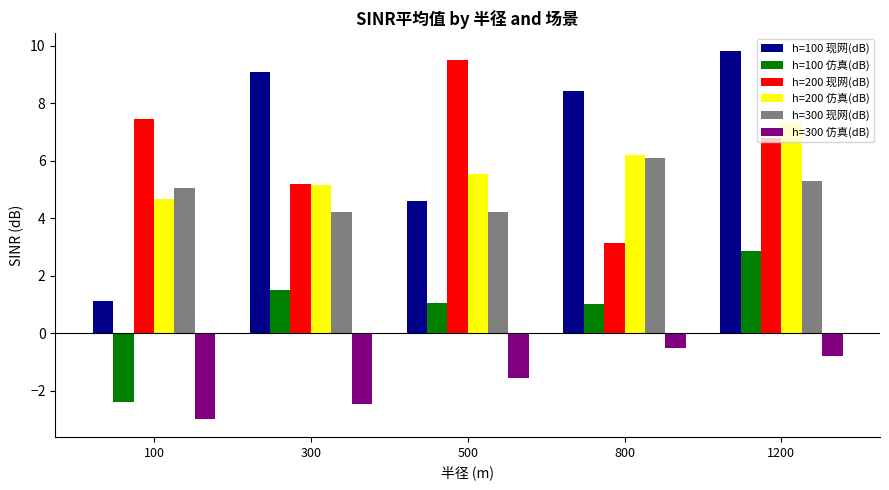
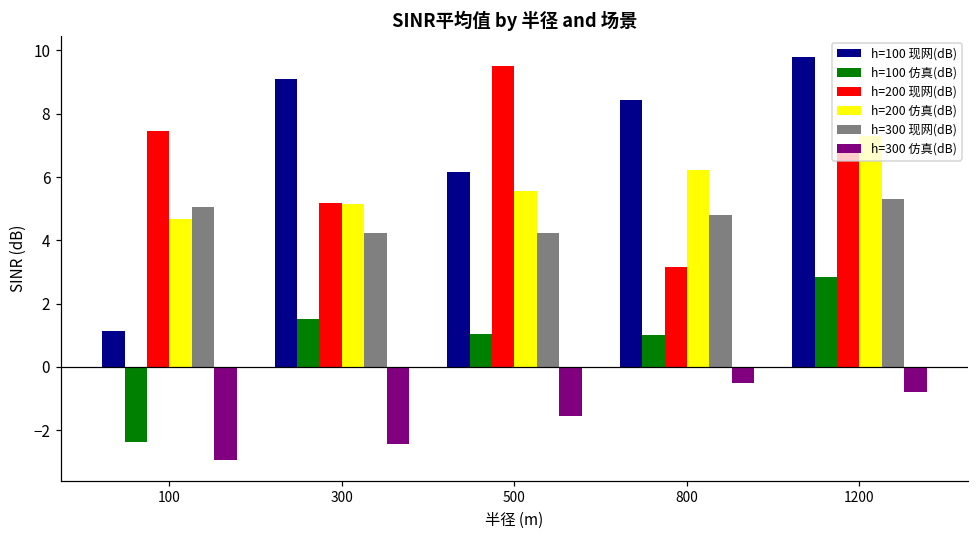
h=100 现网(dB), 500: 4.6 -> 6.1
h=300 现网(dB), 800: 6.1 -> 4.8
